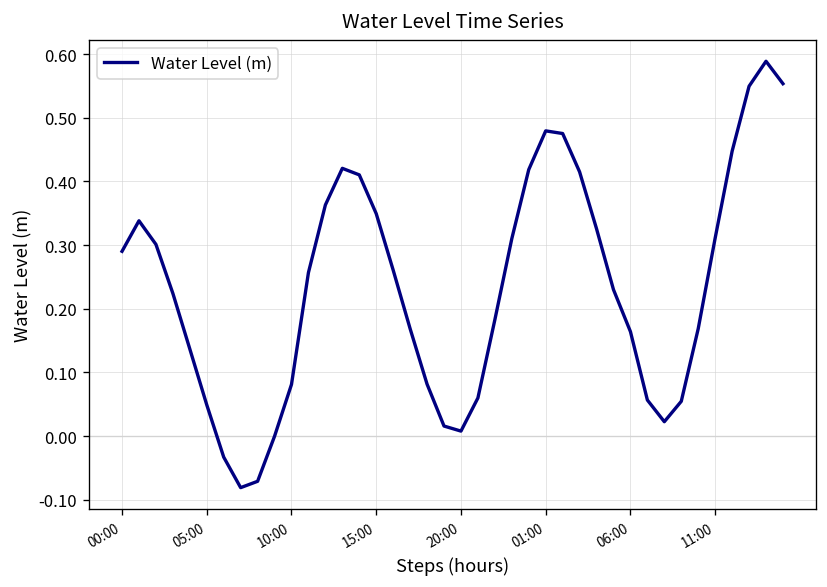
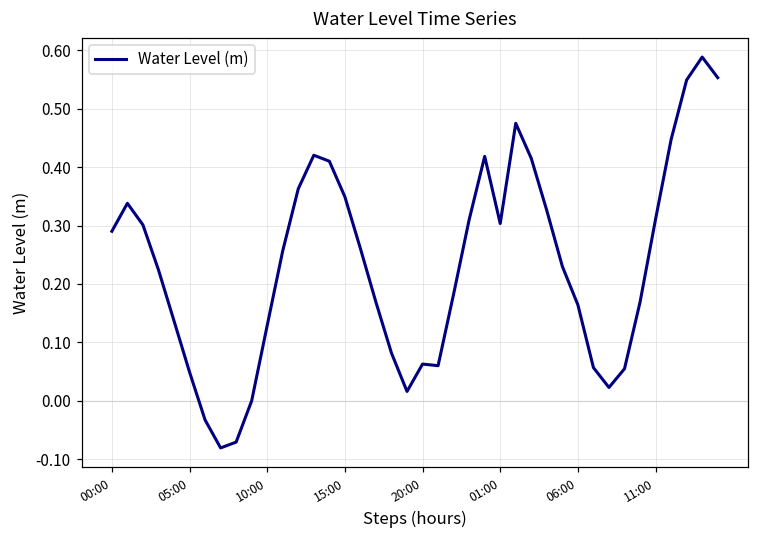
10:00: 0.08 -> 0.13
20:00: 0.01 -> 0.06
01:00: 0.48 -> 0.30
